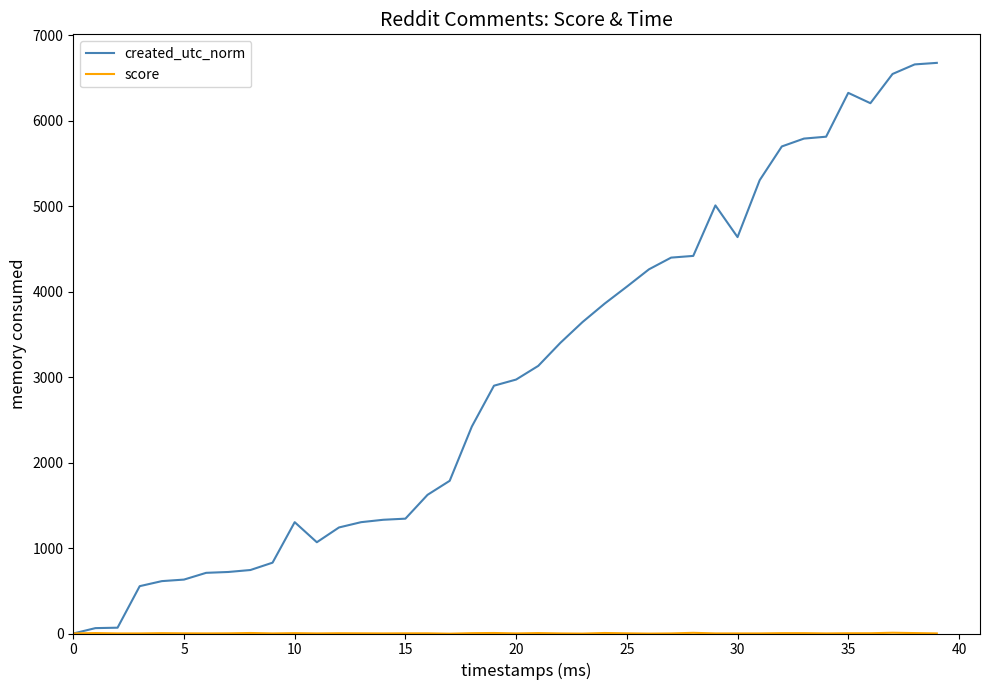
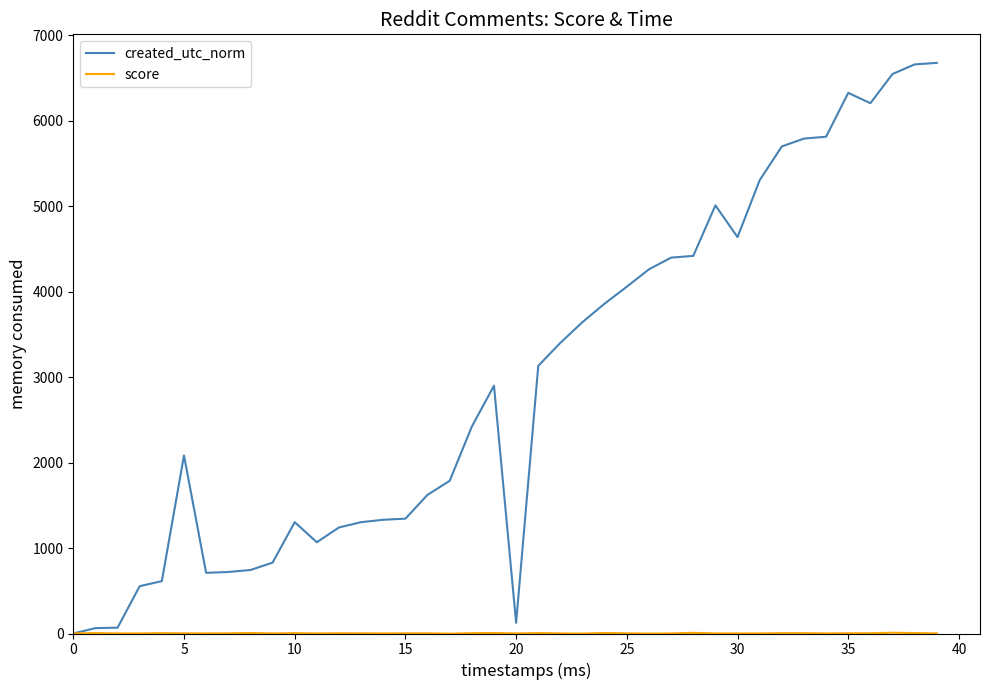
created_utc_norm, 5: 600 -> 2100
created_utc_norm, 20: 3000 -> 100
